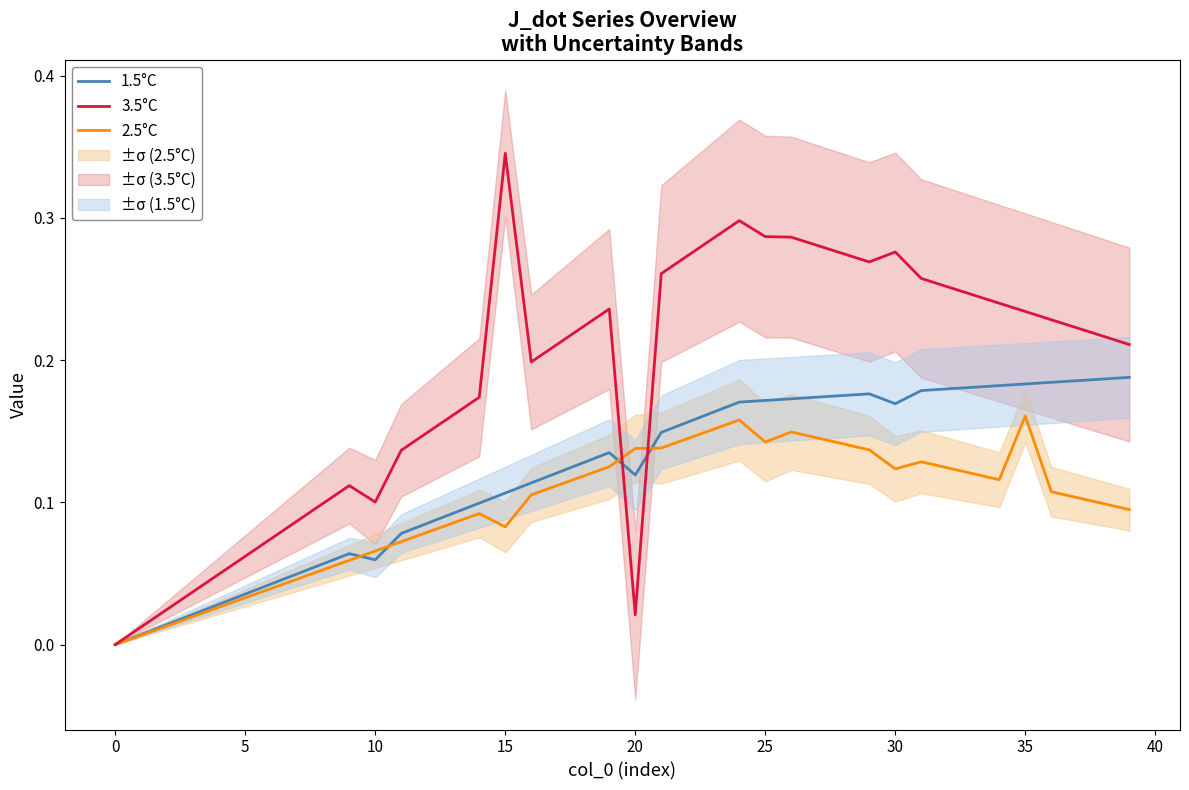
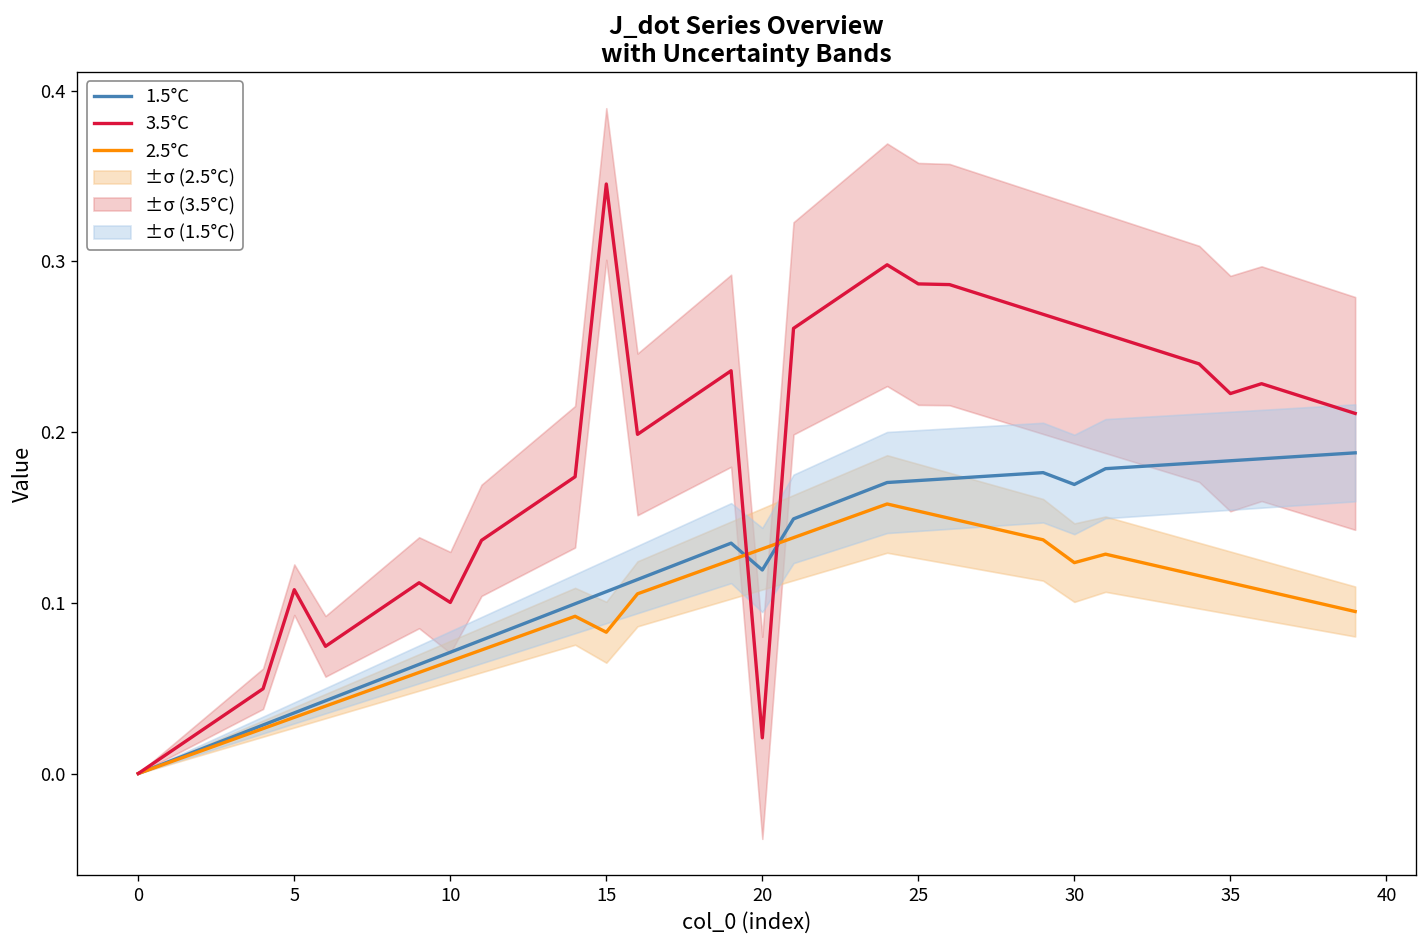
3.5°C, 5: 0.062 -> 0.108
1.5°C, 10: 0.060 -> 0.071
2.5°C, 20: 0.138 -> 0.132
2.5°C, 25: 0.142 -> 0.154
3.5°C, 30: 0.276 -> 0.263
2.5°C, 35: 0.161 -> 0.112
3.5°C, 35: 0.234 -> 0.223
